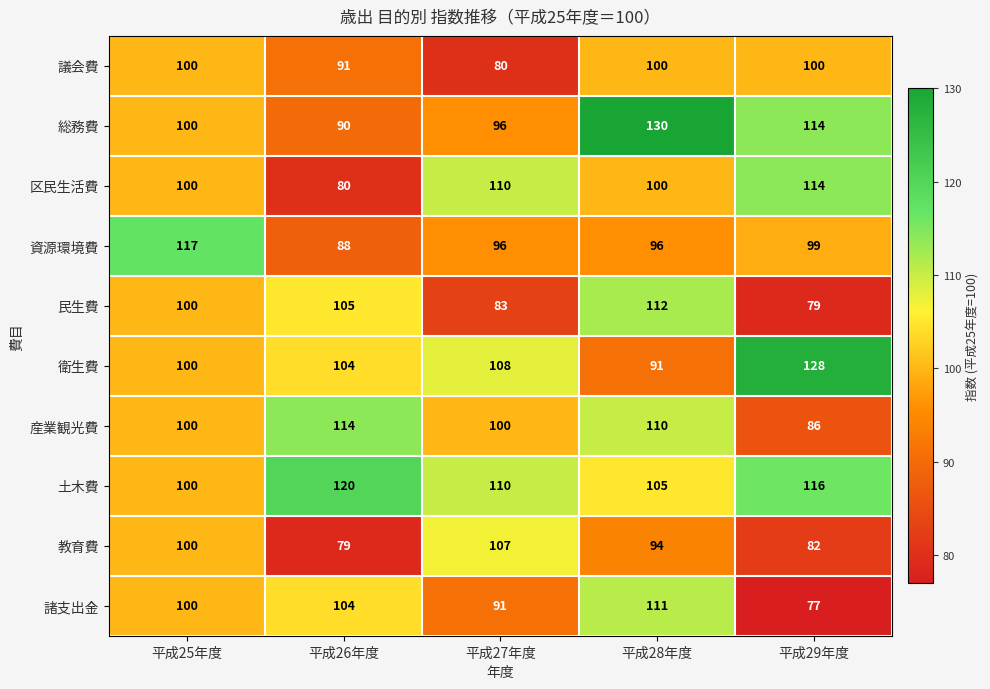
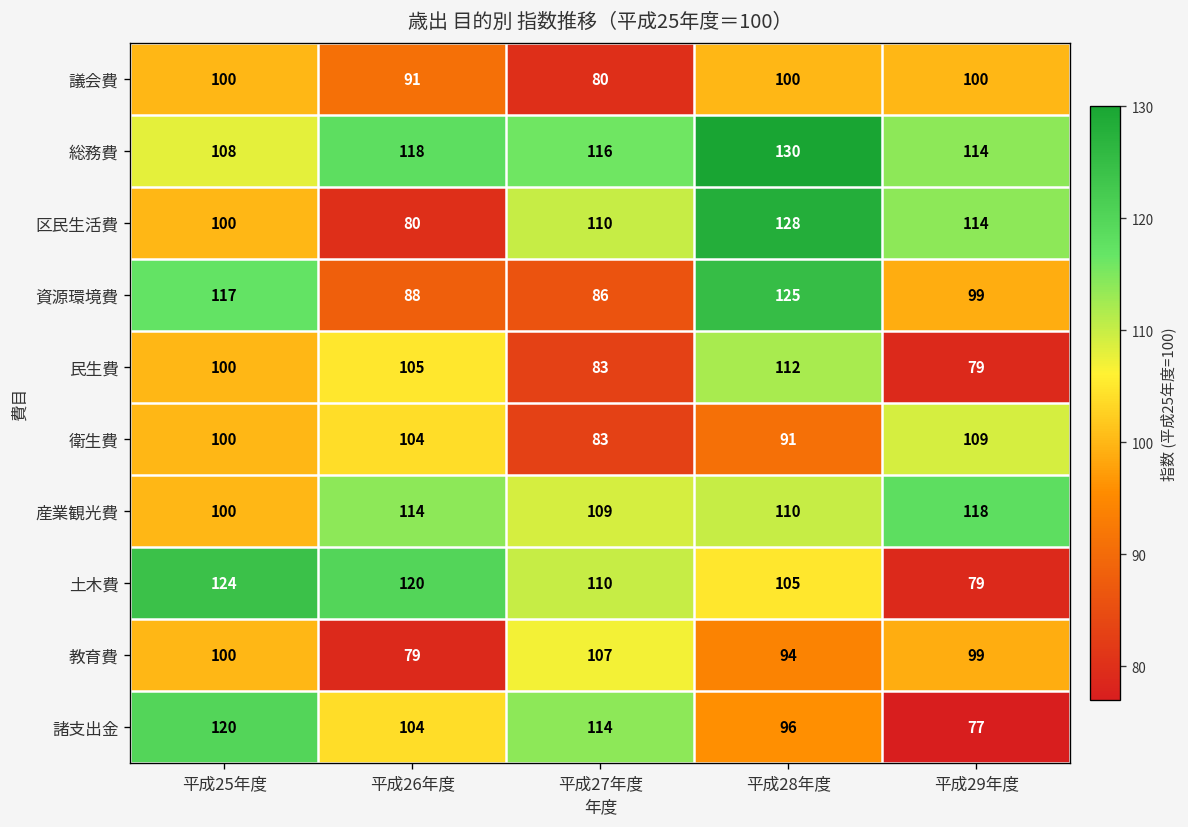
総務費, 平成25年度: 100 -> 108
総務費, 平成26年度: 90 -> 118
総務費, 平成27年度: 96 -> 116
区民生活費, 平成28年度: 100 -> 128
資源環境費, 平成27年度: 96 -> 86
資源環境費, 平成28年度: 96 -> 125
衛生費, 平成27年度: 108 -> 83
衛生費, 平成29年度: 128 -> 109
産業観光費, 平成27年度: 100 -> 109
産業観光費, 平成29年度: 86 -> 118
土木費, 平成25年度: 100 -> 124
土木費, 平成29年度: 116 -> 79
教育費, 平成29年度: 82 -> 99
諸支出金, 平成25年度: 100 -> 120
諸支出金, 平成27年度: 91 -> 114
諸支出金, 平成28年度: 111 -> 96
